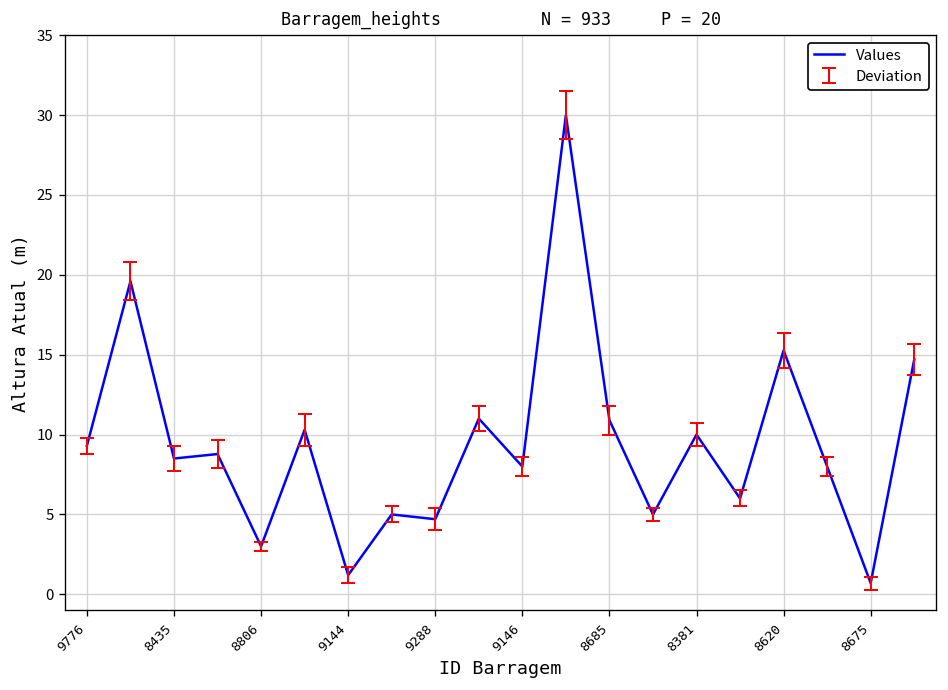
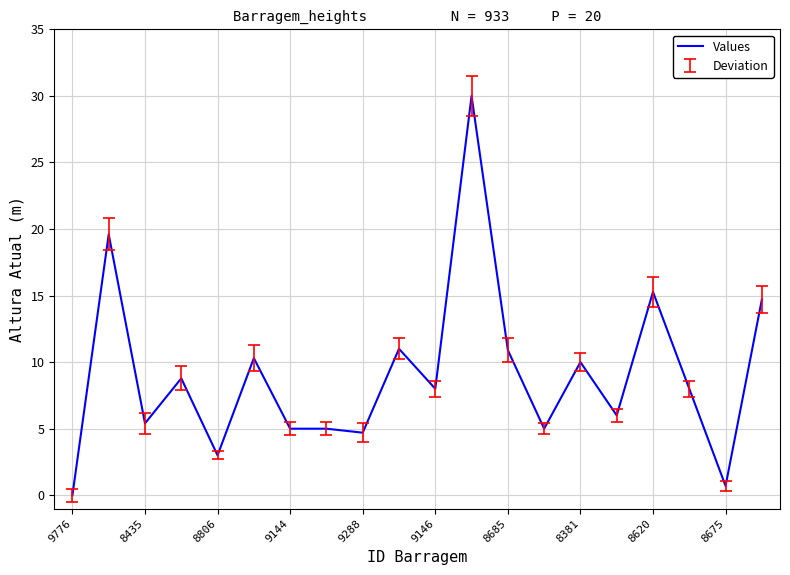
Values, 9776: 9.3 -> 0.0
Values, 8435: 8.5 -> 5.4
Values, 9144: 1.2 -> 5.0
